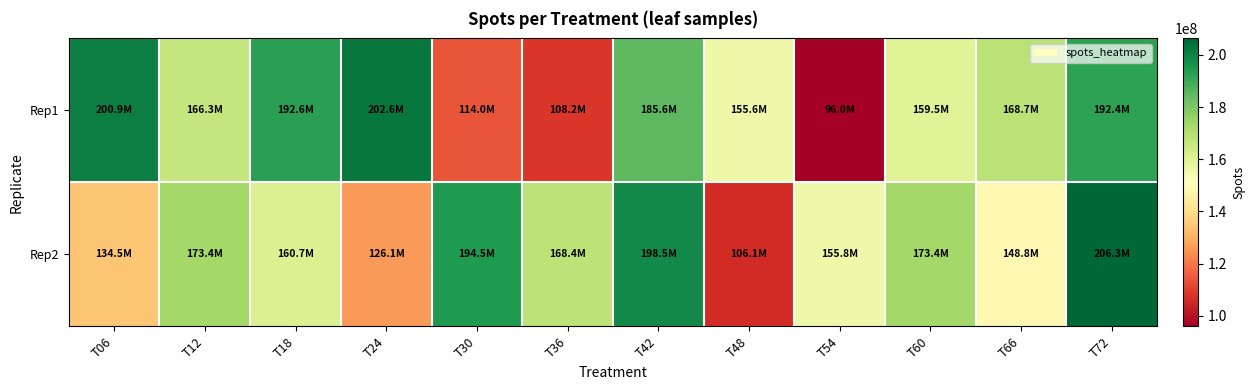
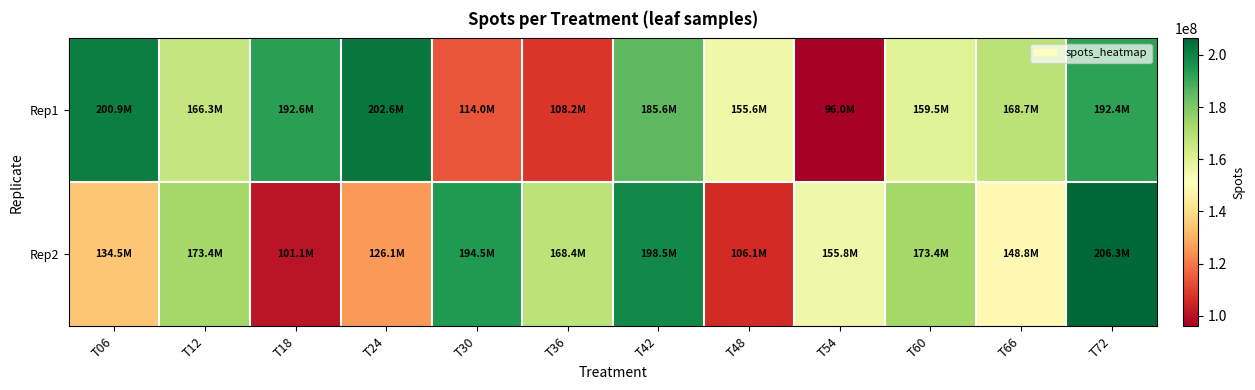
Rep2, T18: 160.7M -> 101.1M
